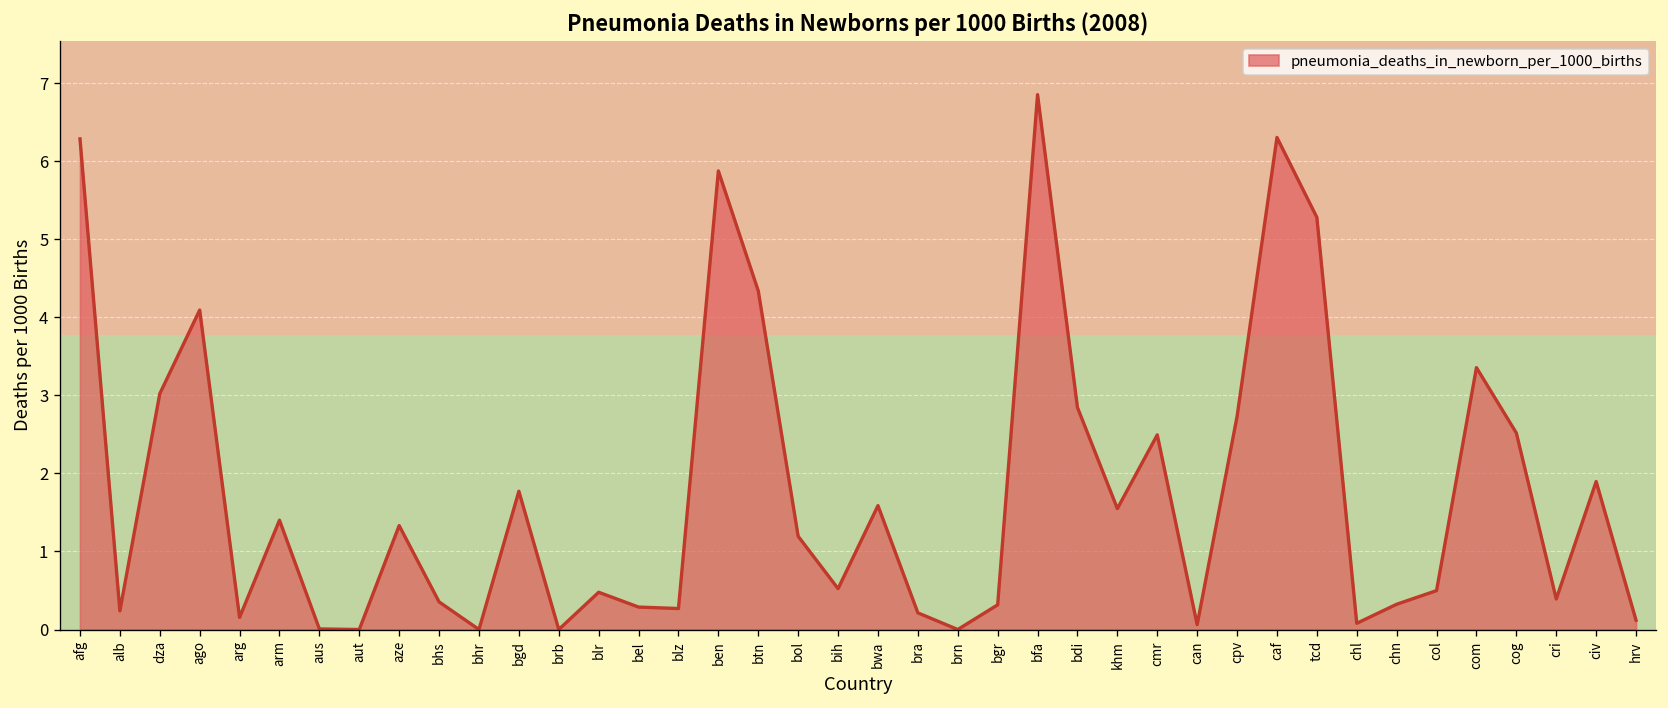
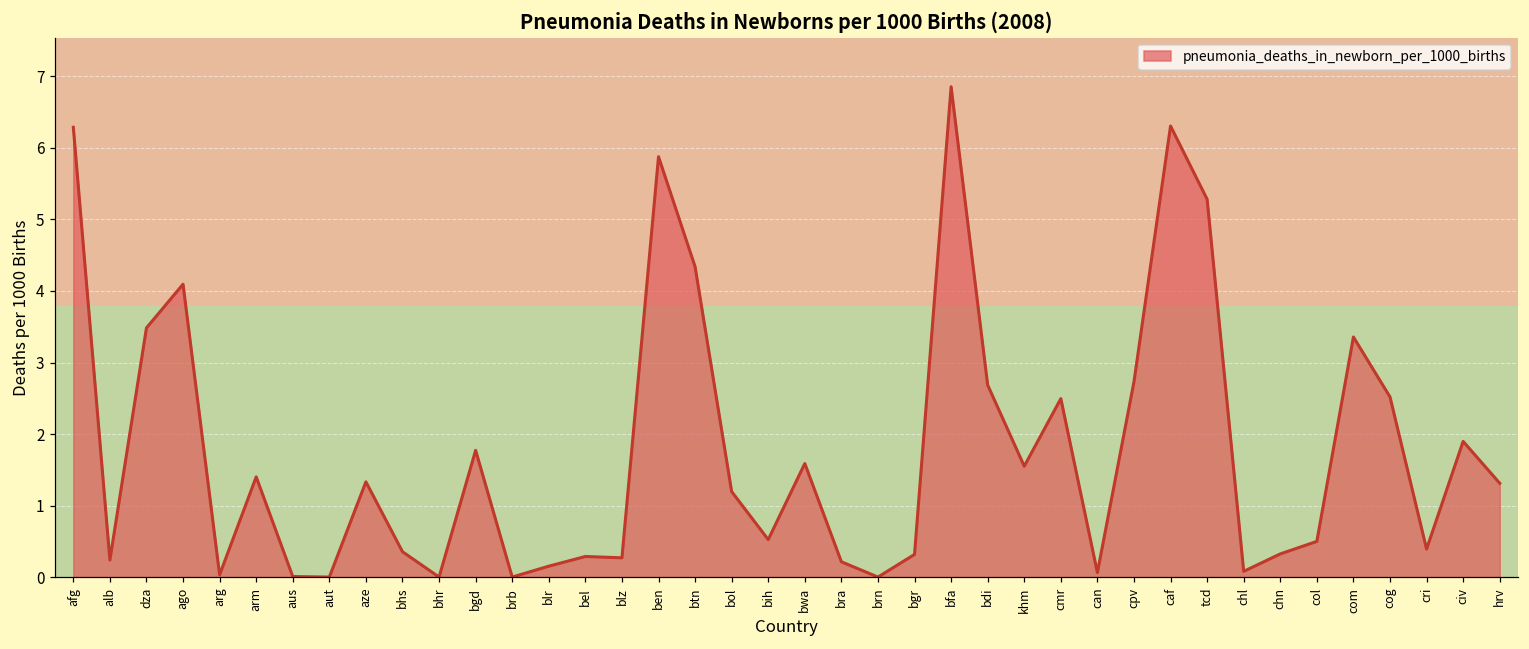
dza: 3.0 -> 3.5
arg: 0.2 -> 0.0
blr: 0.5 -> 0.2
bdi: 2.8 -> 2.7
hrv: 0.1 -> 1.3
